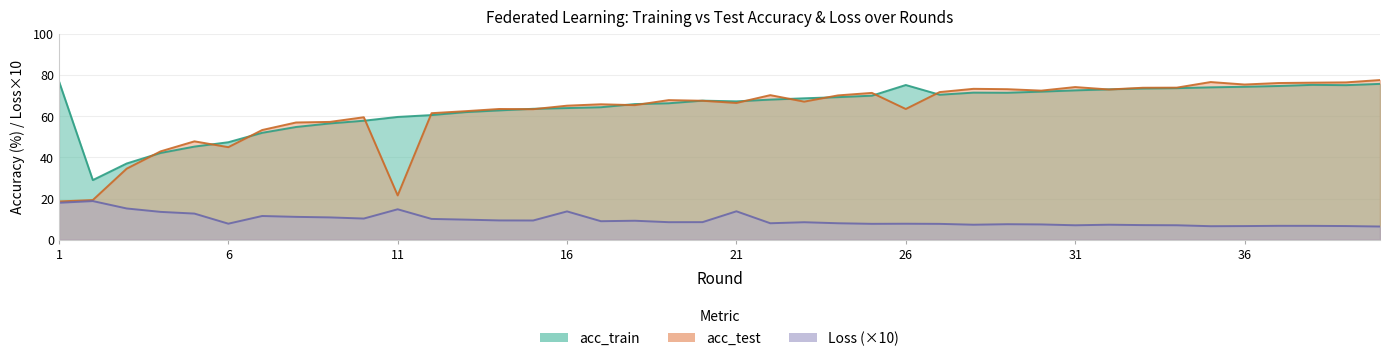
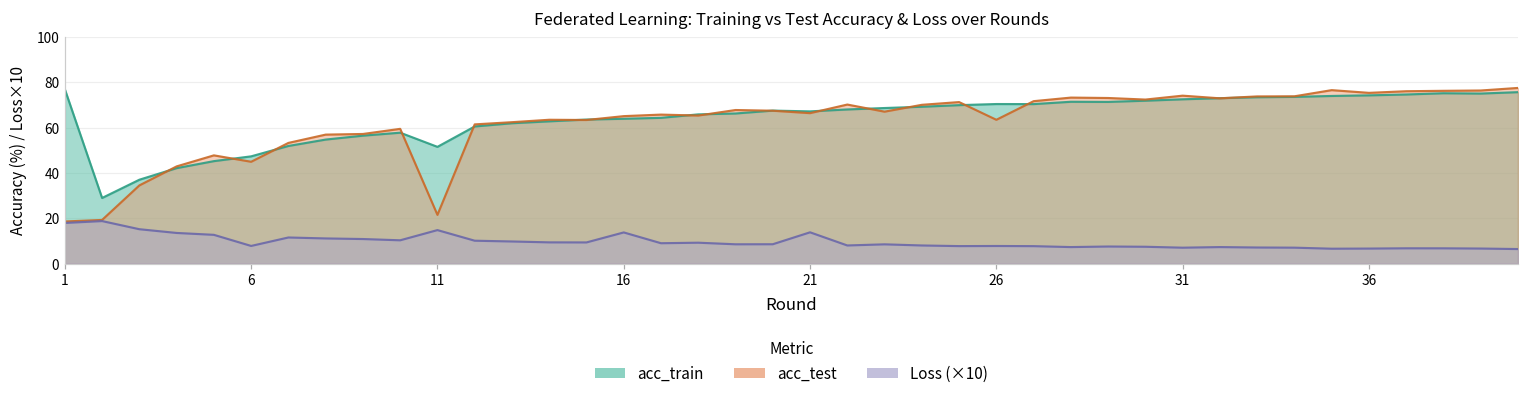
acc_train, 11: 60 -> 52
acc_train, 26: 75 -> 70
